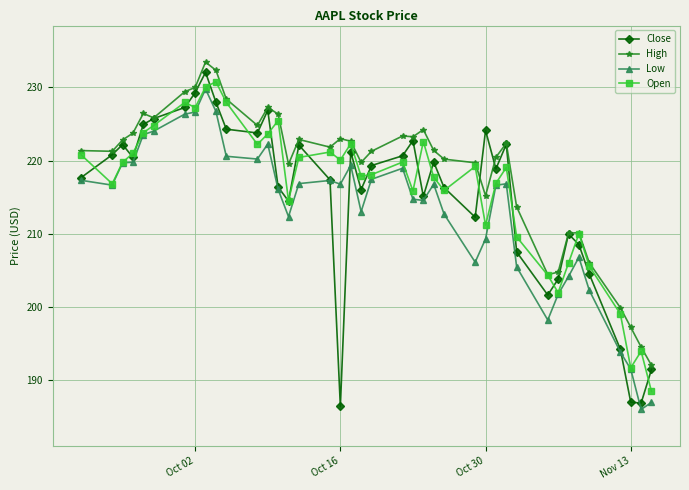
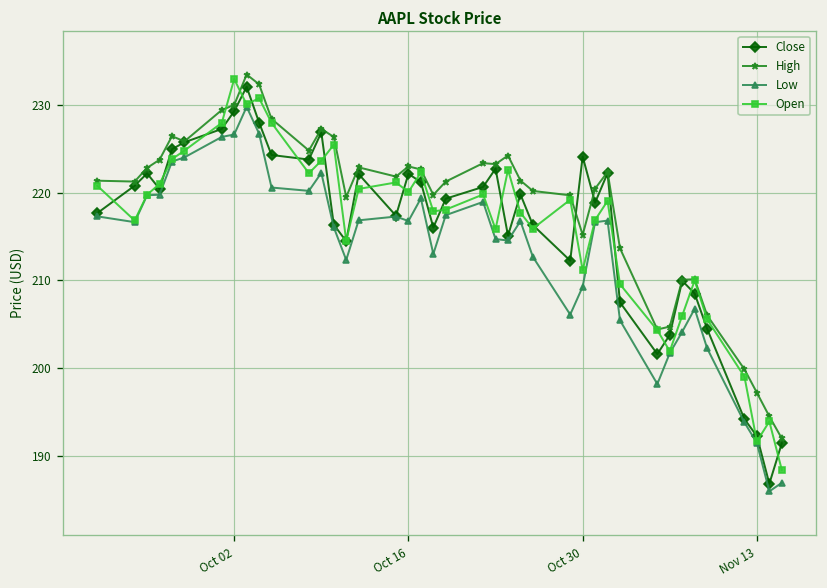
Open, Oct 02: 227 -> 233
Close, Oct 16: 186 -> 222
Close, Nov 13: 187 -> 192
